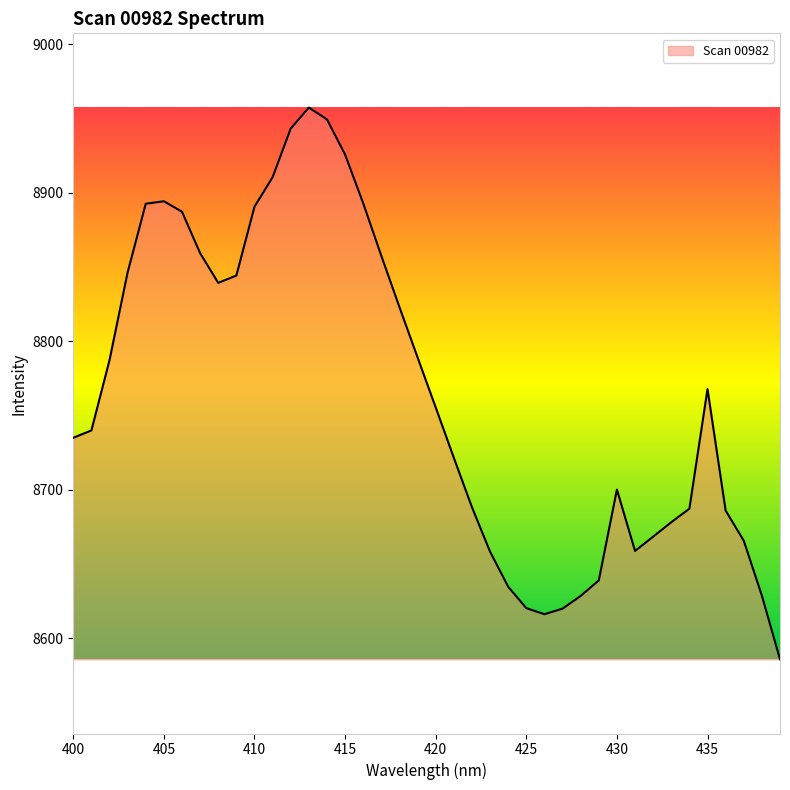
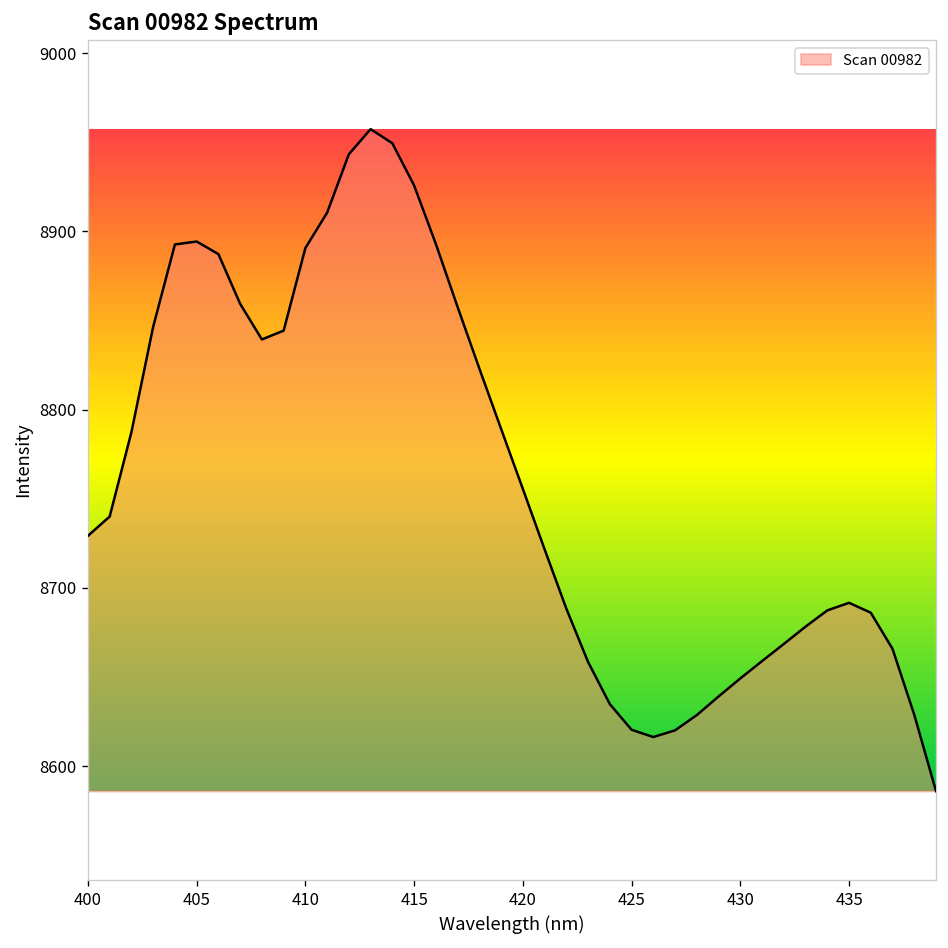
400: 8735 -> 8729
430: 8700 -> 8649
435: 8768 -> 8692
